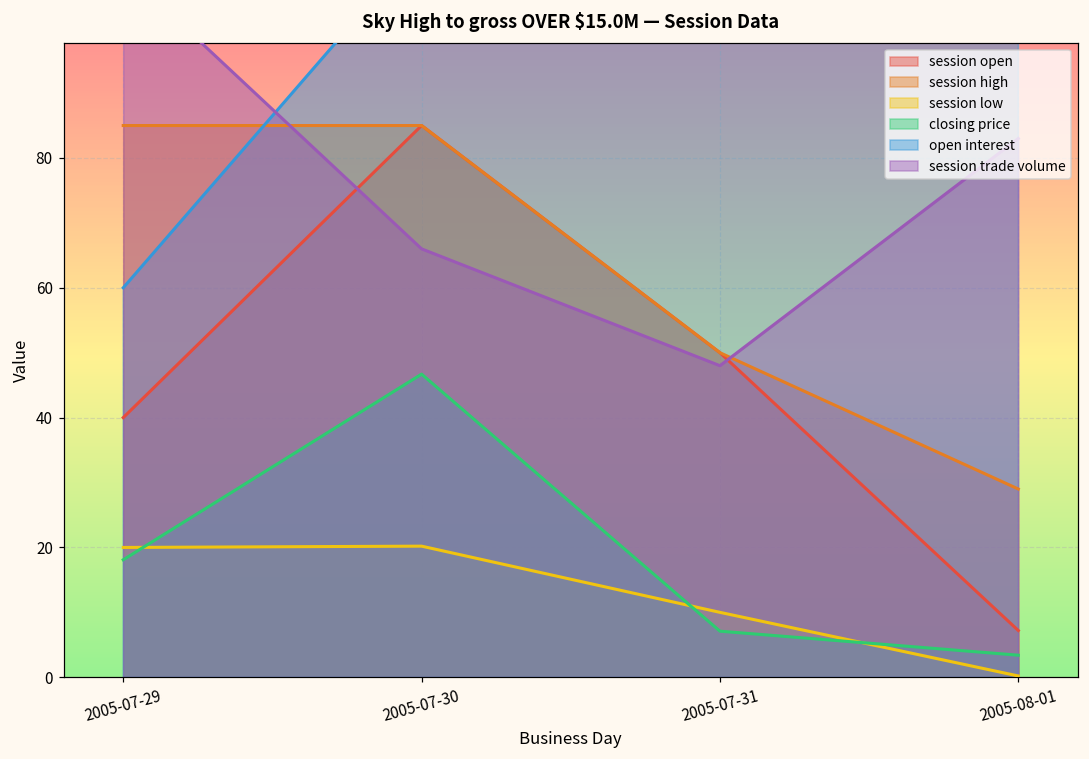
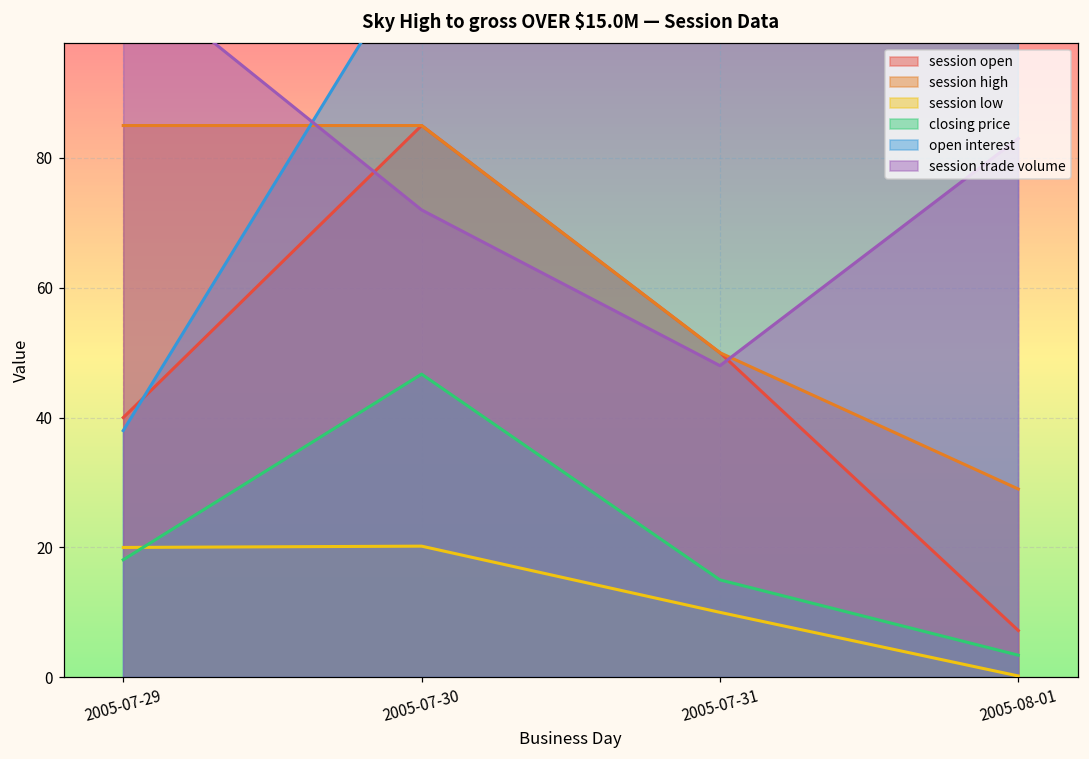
open interest, 2005-07-29: 60 -> 38
session trade volume, 2005-07-30: 66 -> 72
closing price, 2005-07-31: 7 -> 15
